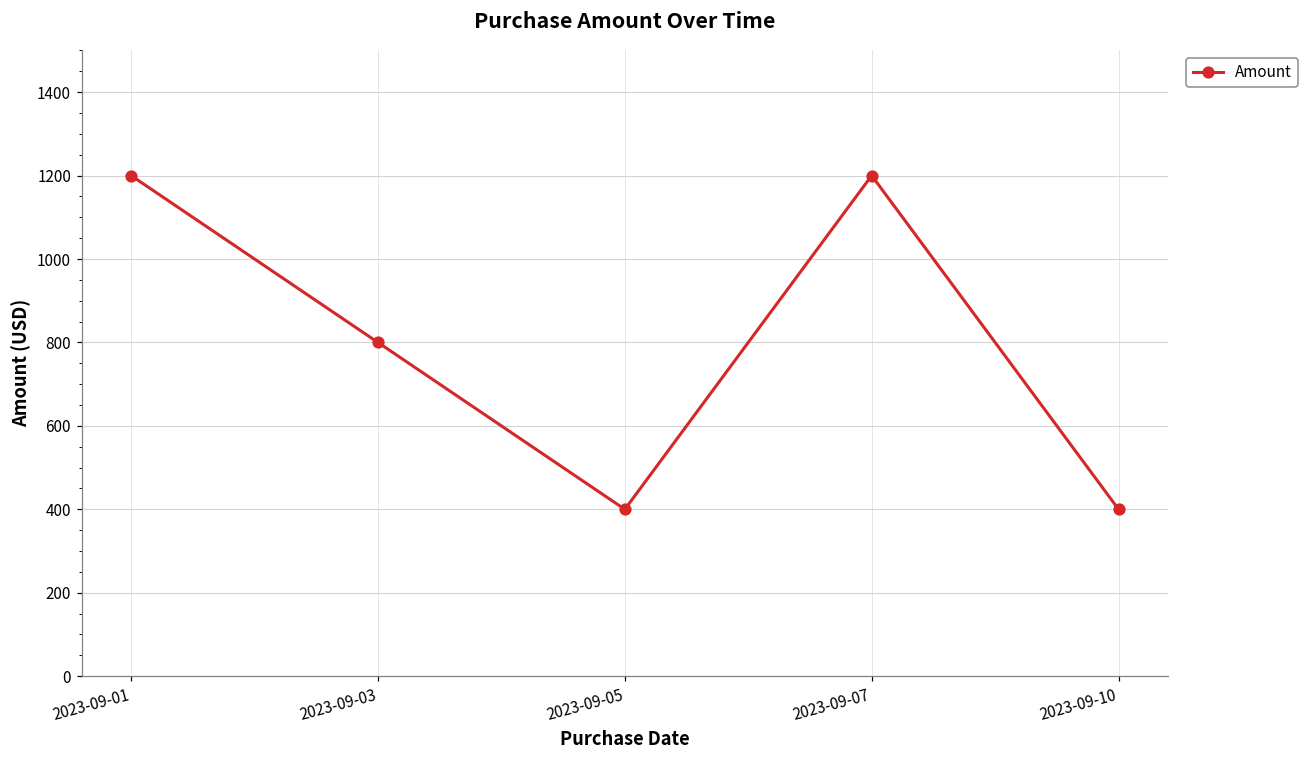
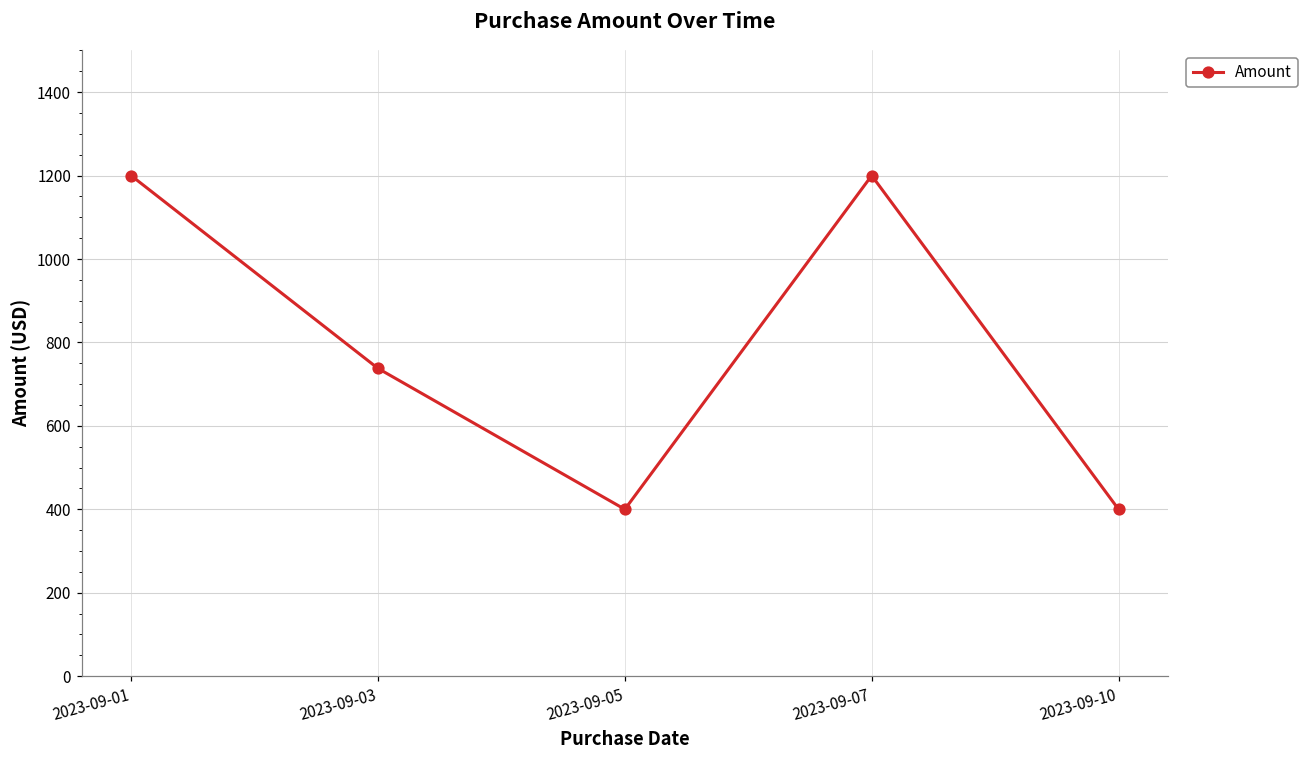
2023-09-03: 800 -> 740
